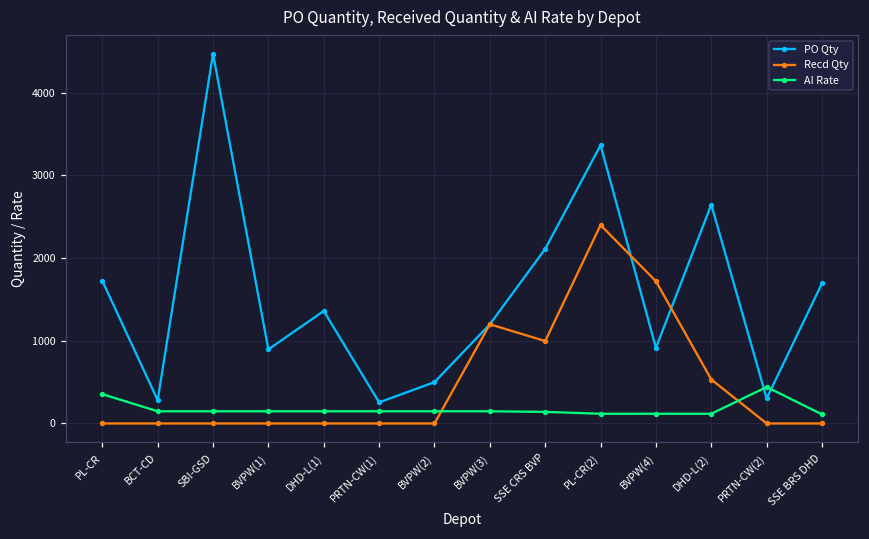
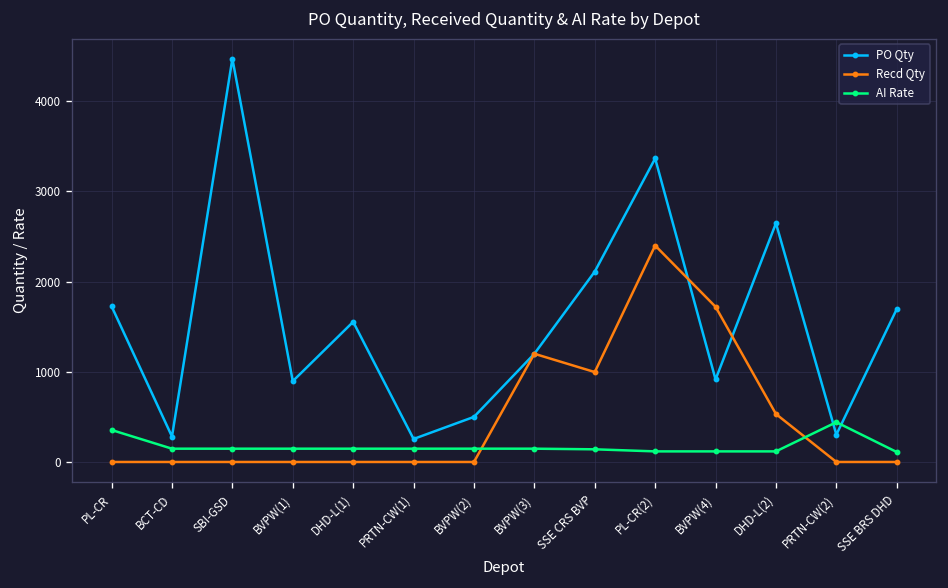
PO Qty, DHD-L(1): 1400 -> 1600
